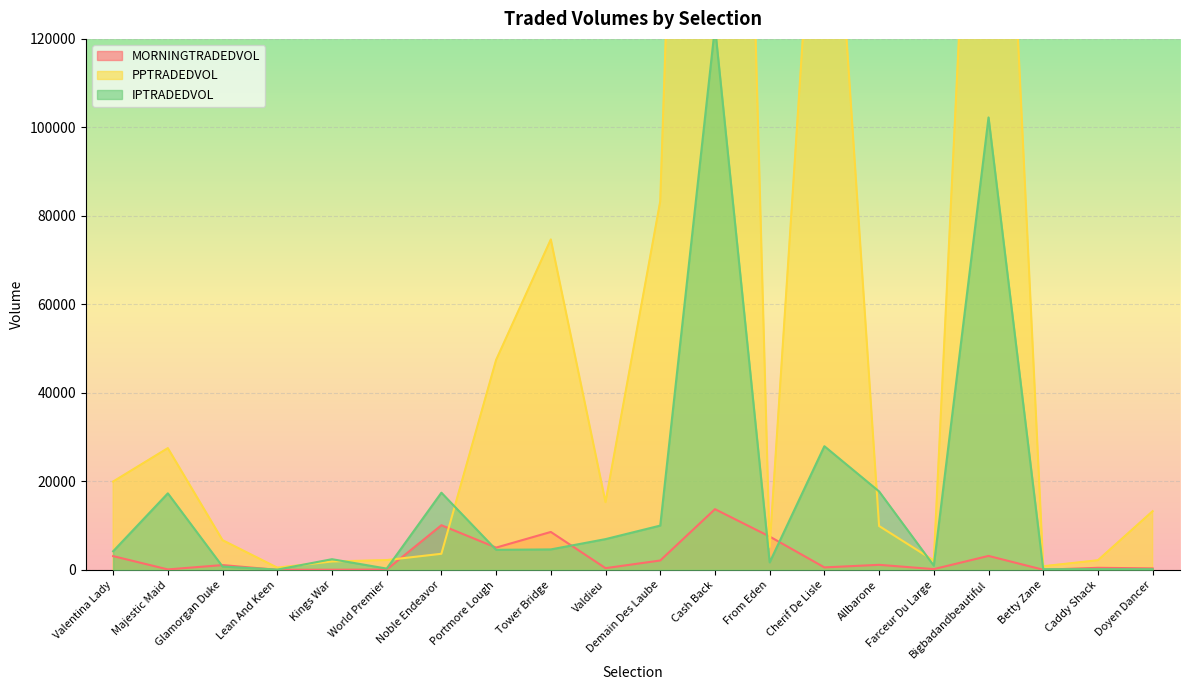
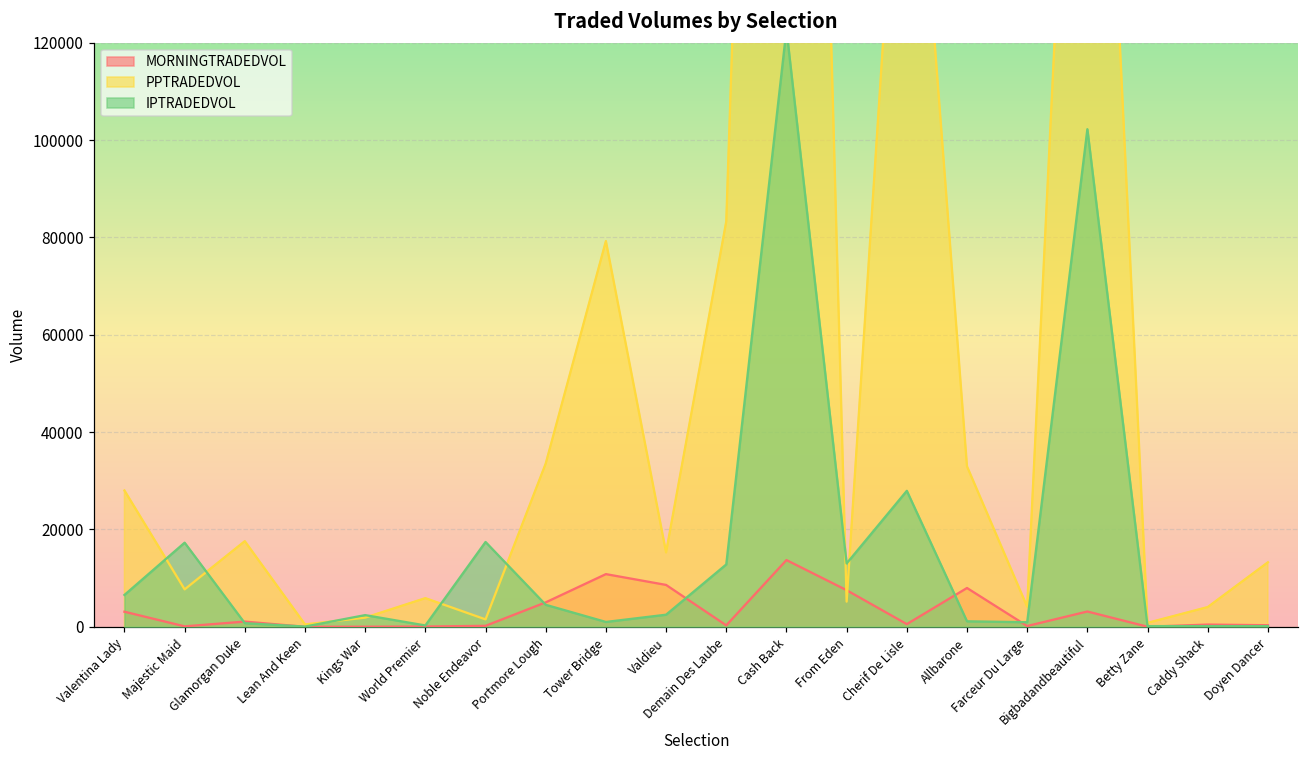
PPTRADEDVOL, Valentina Lady: 20000 -> 28000
IPTRADEDVOL, Valentina Lady: 4000 -> 7000
PPTRADEDVOL, Majestic Maid: 28000 -> 8000
PPTRADEDVOL, Glamorgan Duke: 7000 -> 18000
PPTRADEDVOL, World Premier: 2000 -> 6000
MORNINGTRADEDVOL, Noble Endeavor: 10000 -> 0
PPTRADEDVOL, Noble Endeavor: 4000 -> 2000
PPTRADEDVOL, Portmore Lough: 47000 -> 34000
MORNINGTRADEDVOL, Tower Bridge: 9000 -> 11000
PPTRADEDVOL, Tower Bridge: 75000 -> 79000
IPTRADEDVOL, Tower Bridge: 5000 -> 1000
MORNINGTRADEDVOL, Valdieu: 0 -> 9000
IPTRADEDVOL, Valdieu: 7000 -> 2000
MORNINGTRADEDVOL, Demain Des Laube: 2000 -> 0
IPTRADEDVOL, Demain Des Laube: 10000 -> 13000
IPTRADEDVOL, From Eden: 2000 -> 13000
MORNINGTRADEDVOL, Allbarone: 1000 -> 8000
PPTRADEDVOL, Allbarone: 10000 -> 33000
IPTRADEDVOL, Allbarone: 18000 -> 1000
PPTRADEDVOL, Farceur Du Large: 2000 -> 4000
PPTRADEDVOL, Caddy Shack: 2000 -> 4000
